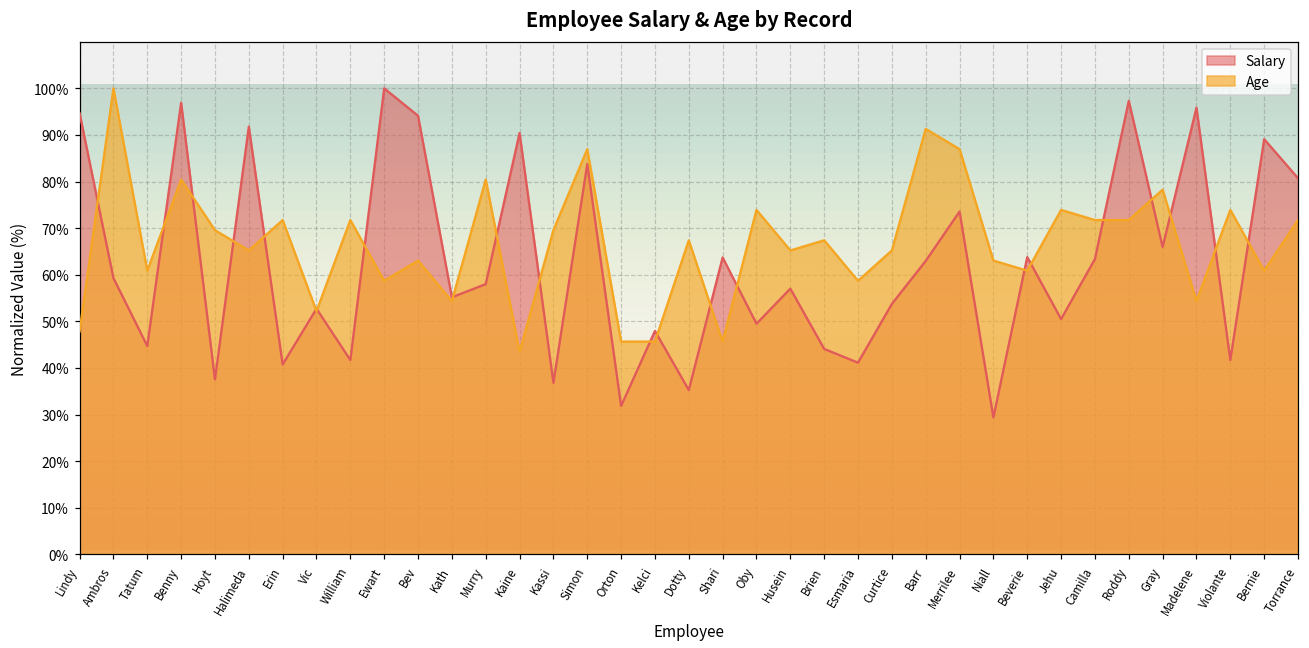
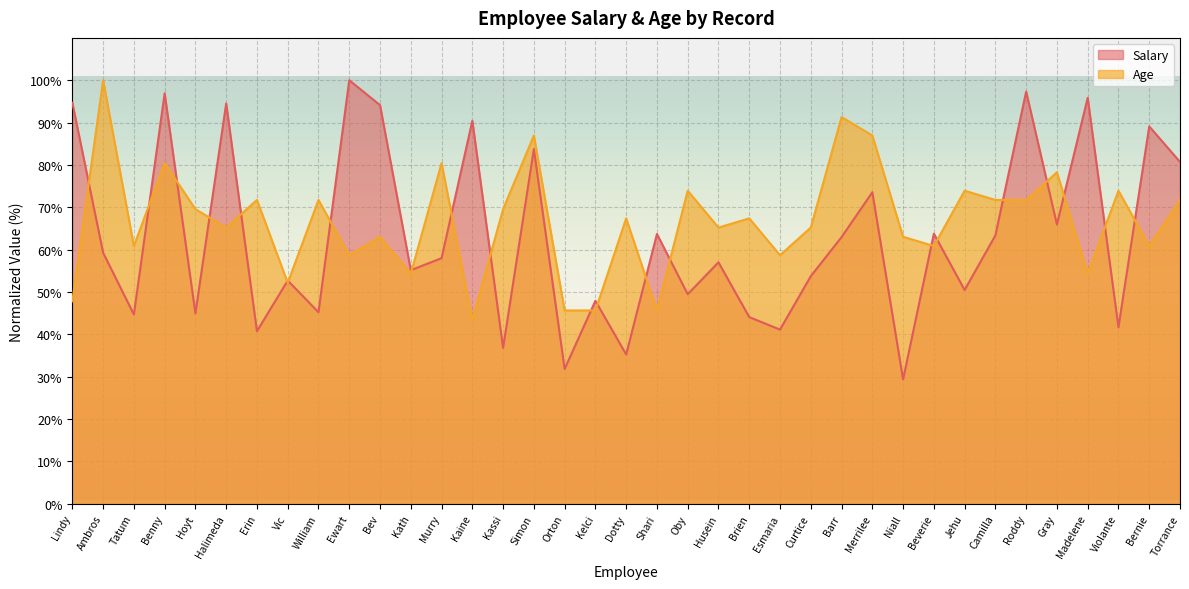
Salary, Hoyt: 38% -> 45%
Salary, Halimeda: 92% -> 95%
Salary, William: 42% -> 45%
